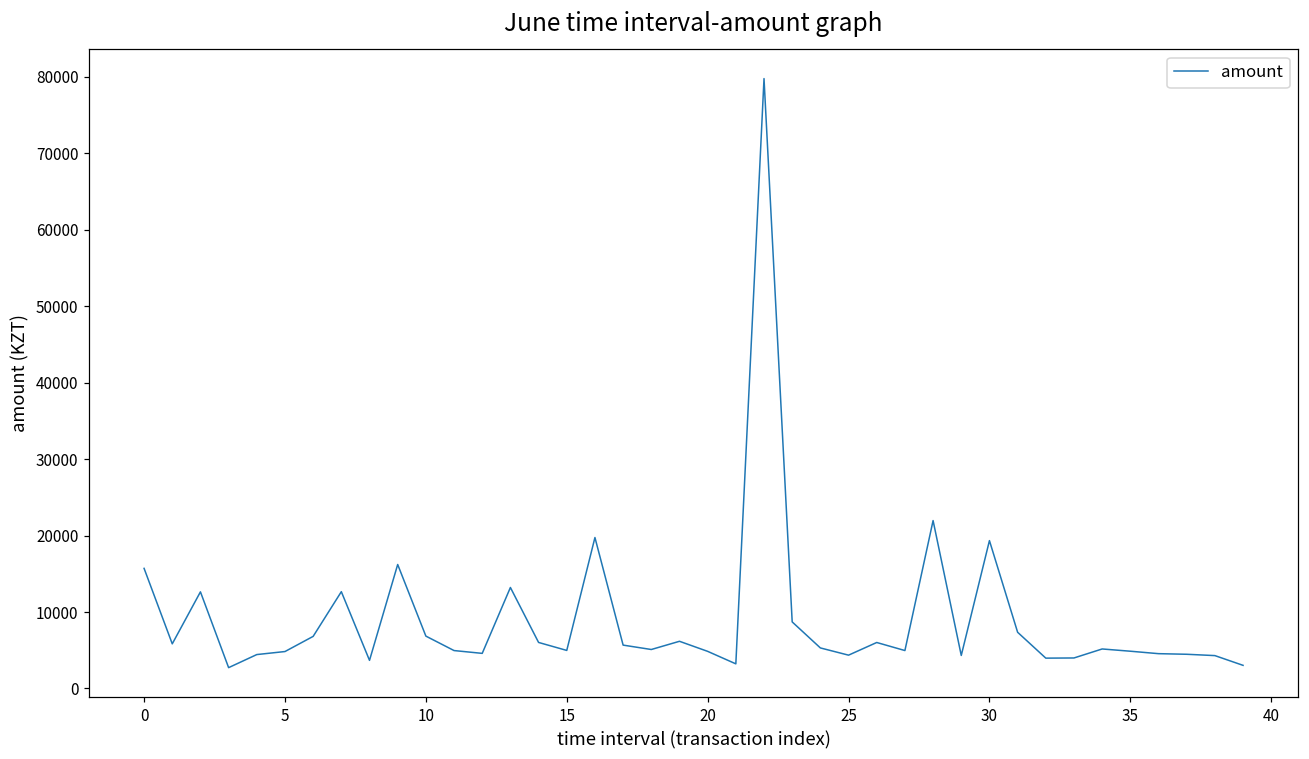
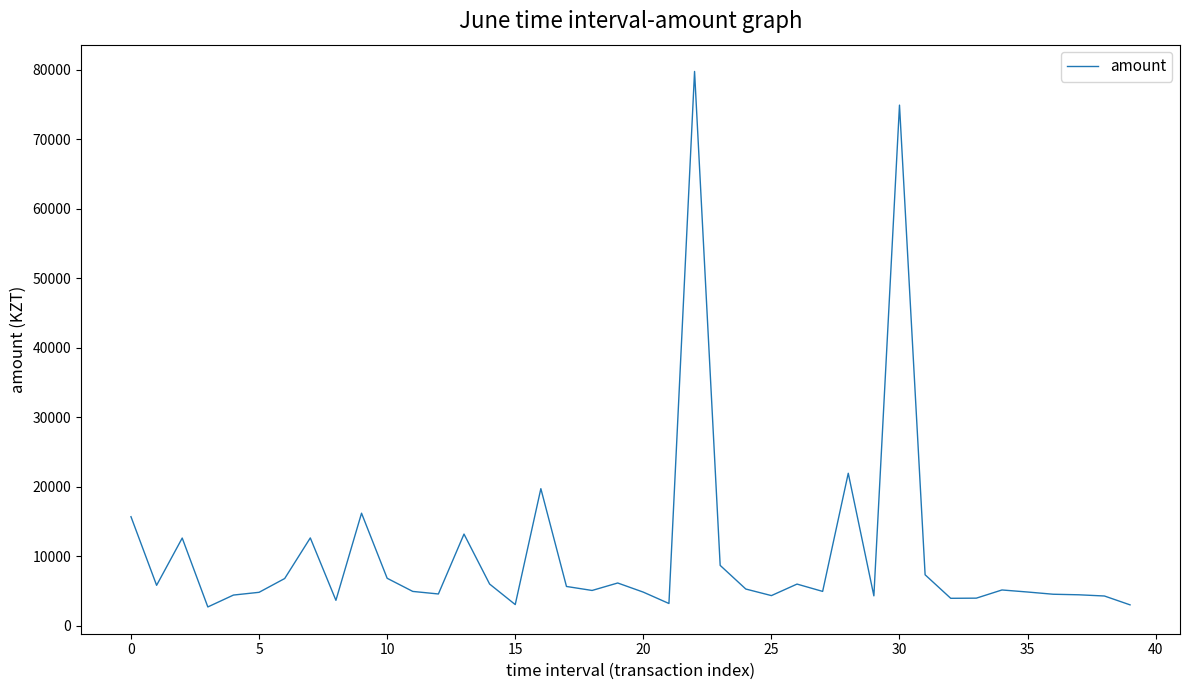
15: 5000 -> 3000
30: 19000 -> 75000
